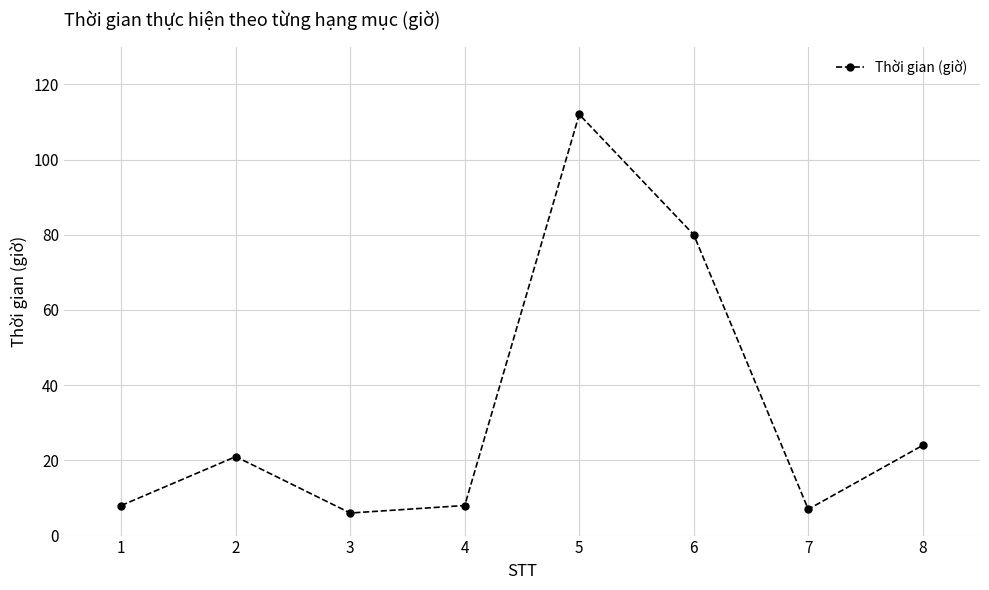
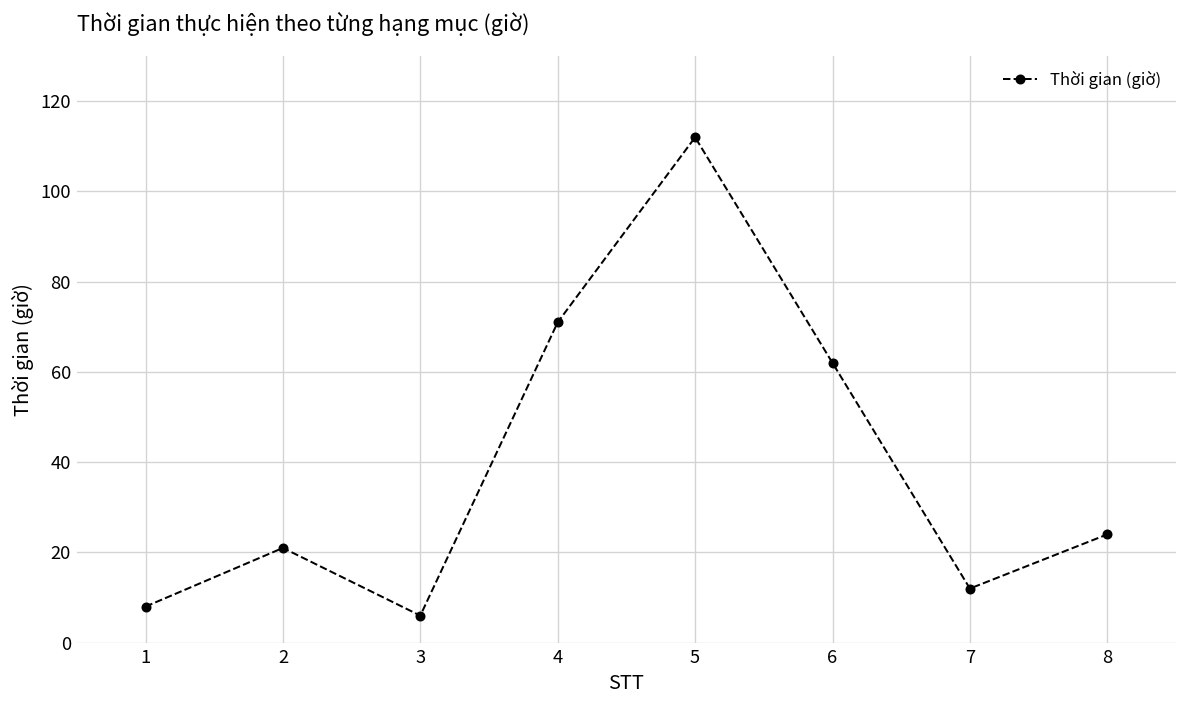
4: 8 -> 71
6: 80 -> 62
7: 7 -> 12
